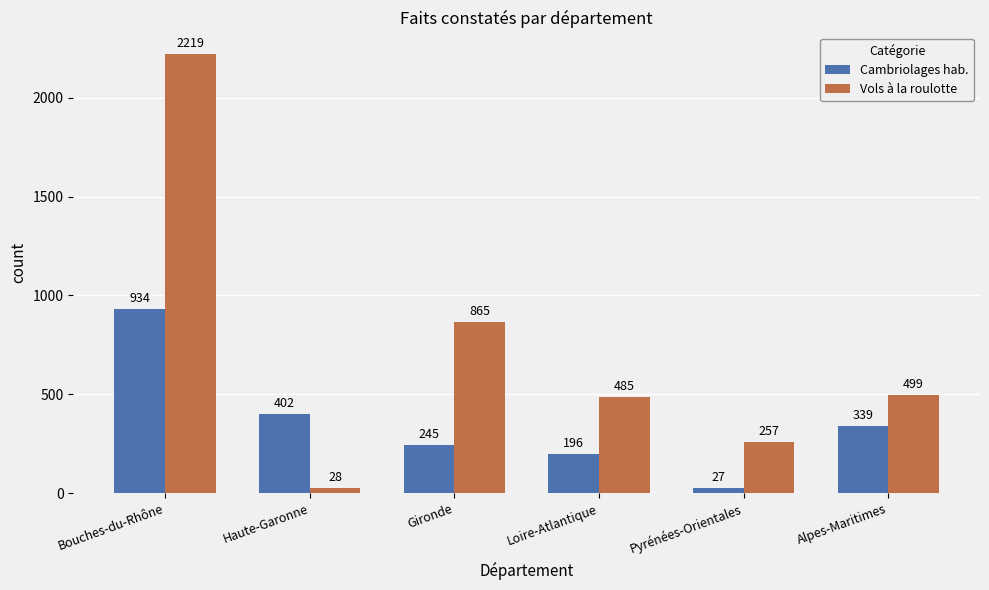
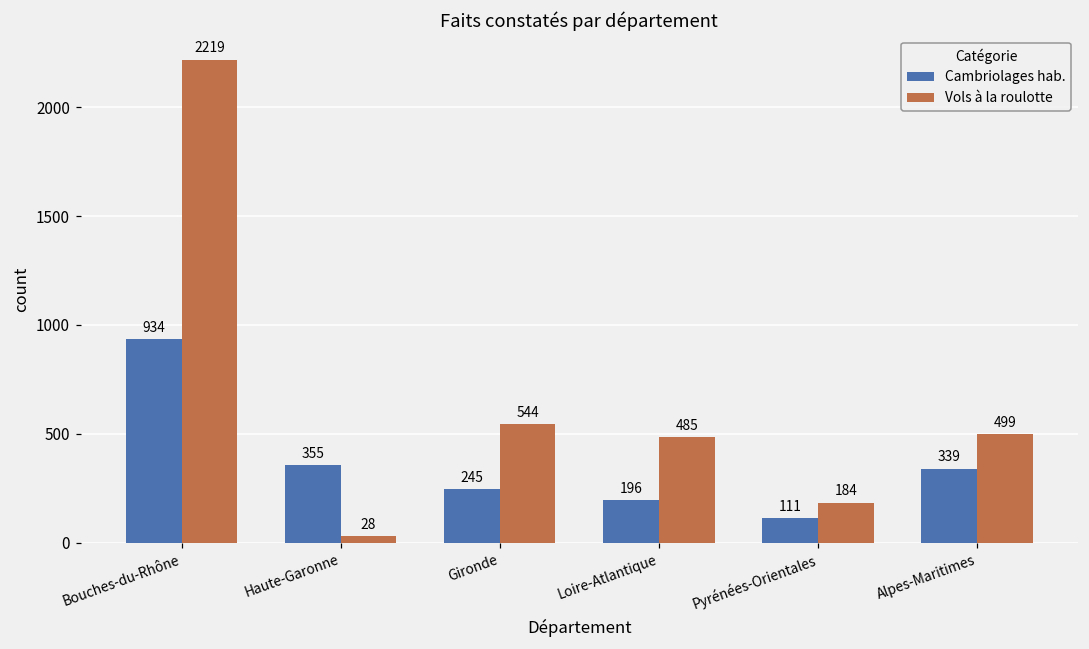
Cambriolages hab., Haute-Garonne: 402 -> 355
Vols à la roulotte, Gironde: 865 -> 544
Cambriolages hab., Pyrénées-Orientales: 27 -> 111
Vols à la roulotte, Pyrénées-Orientales: 257 -> 184
